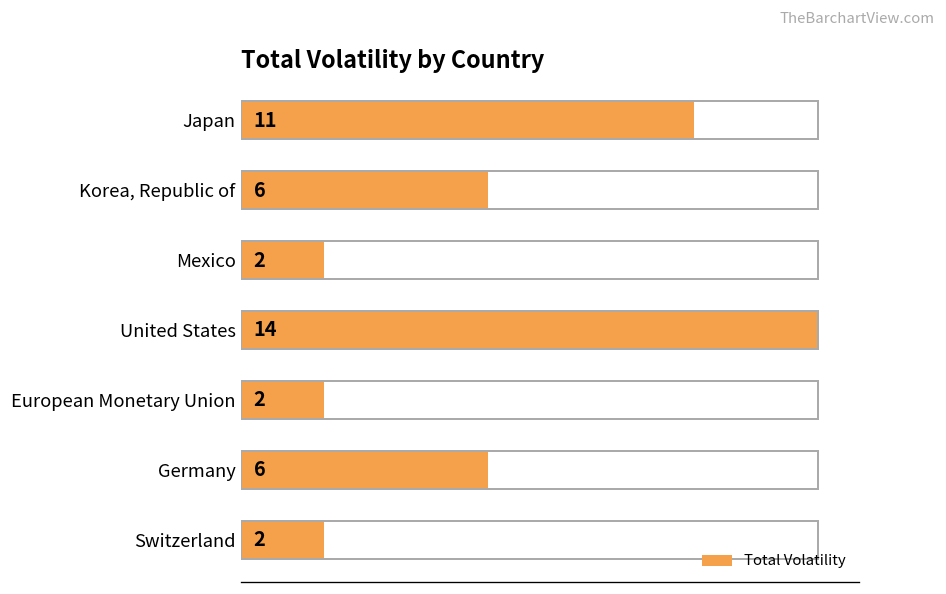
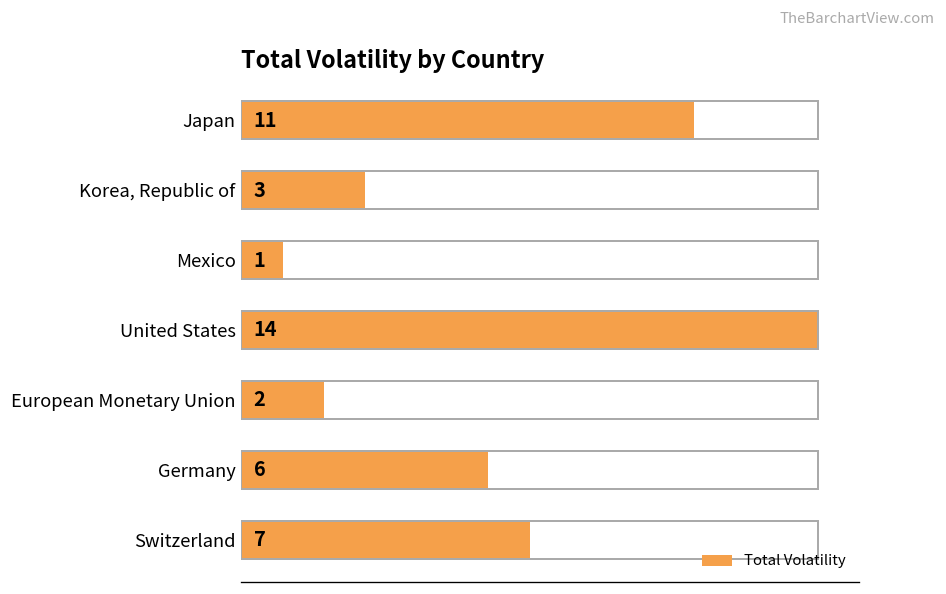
Total Volatility, Korea, Republic of: 6 -> 3
Total Volatility, Mexico: 2 -> 1
Total Volatility, Switzerland: 2 -> 7
